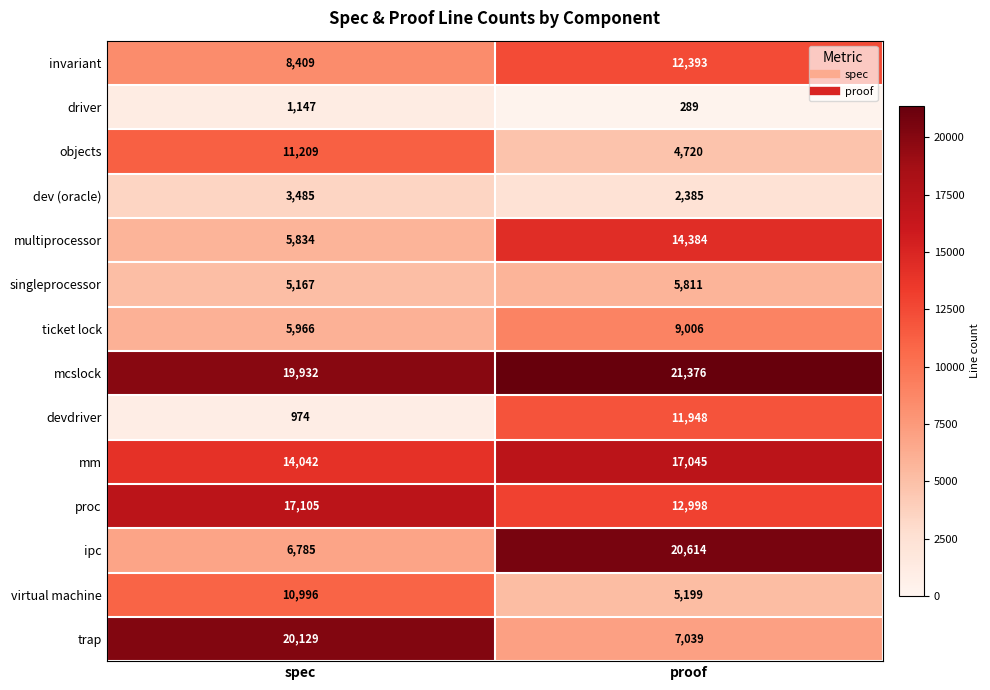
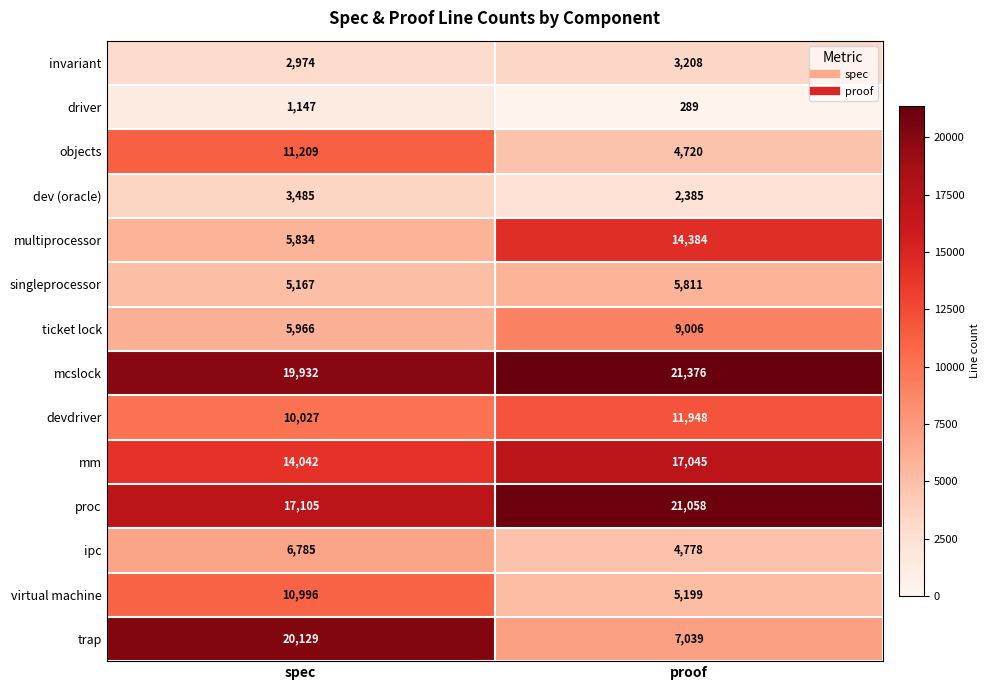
invariant, spec: 8,409 -> 2,974
invariant, proof: 12,393 -> 3,208
devdriver, spec: 974 -> 10,027
proc, proof: 12,998 -> 21,058
ipc, proof: 20,614 -> 4,778
